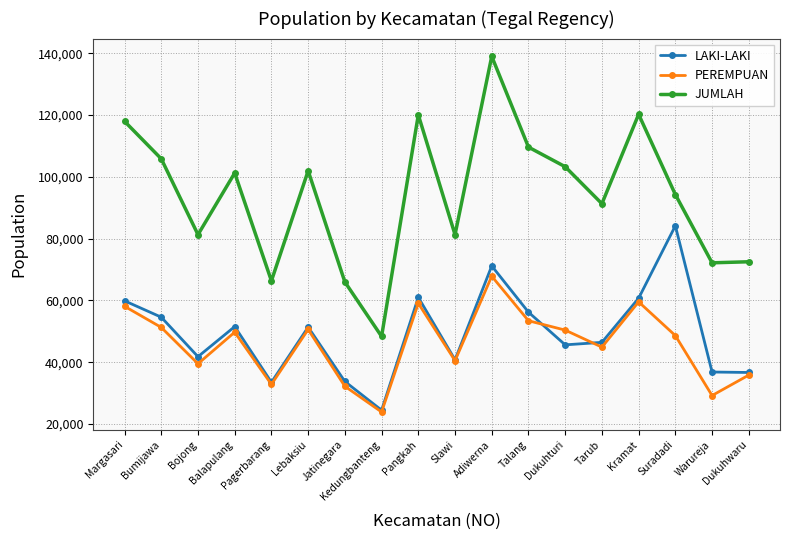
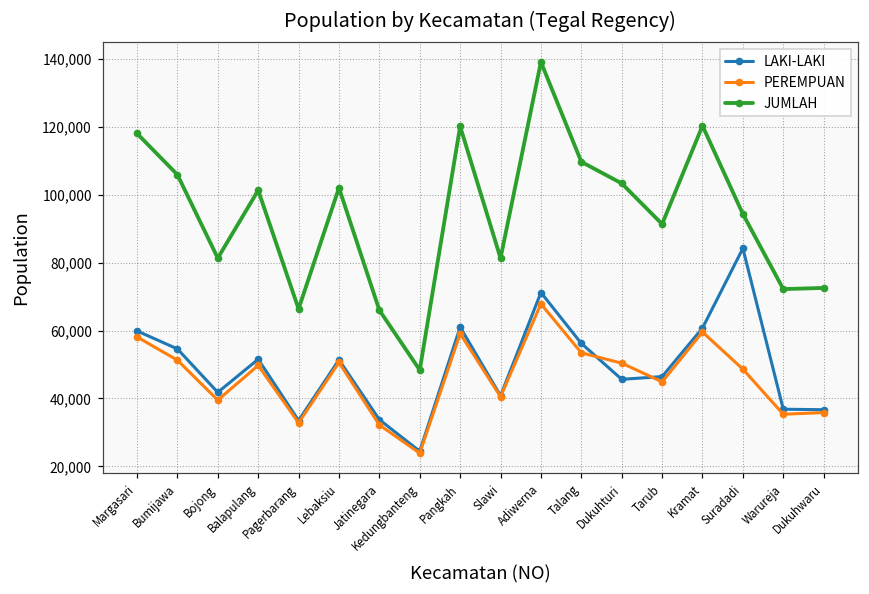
PEREMPUAN, Warureja: 29,000 -> 35,000
